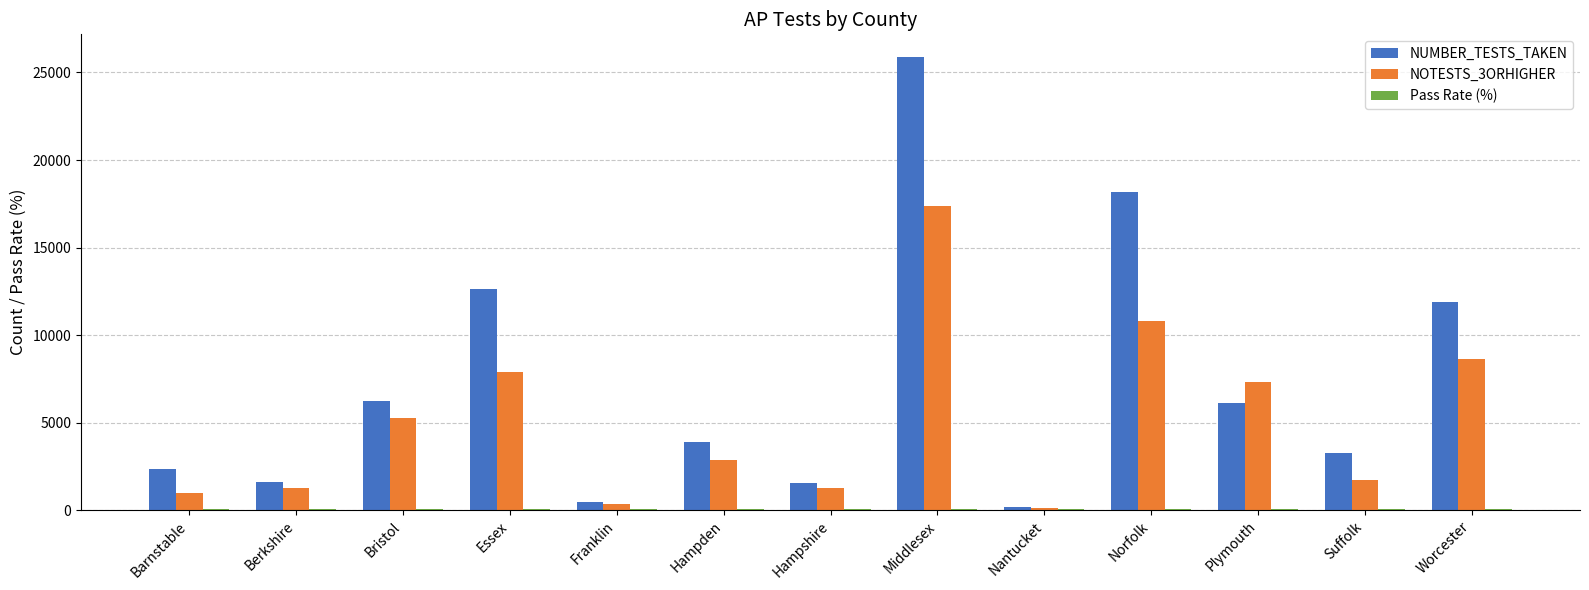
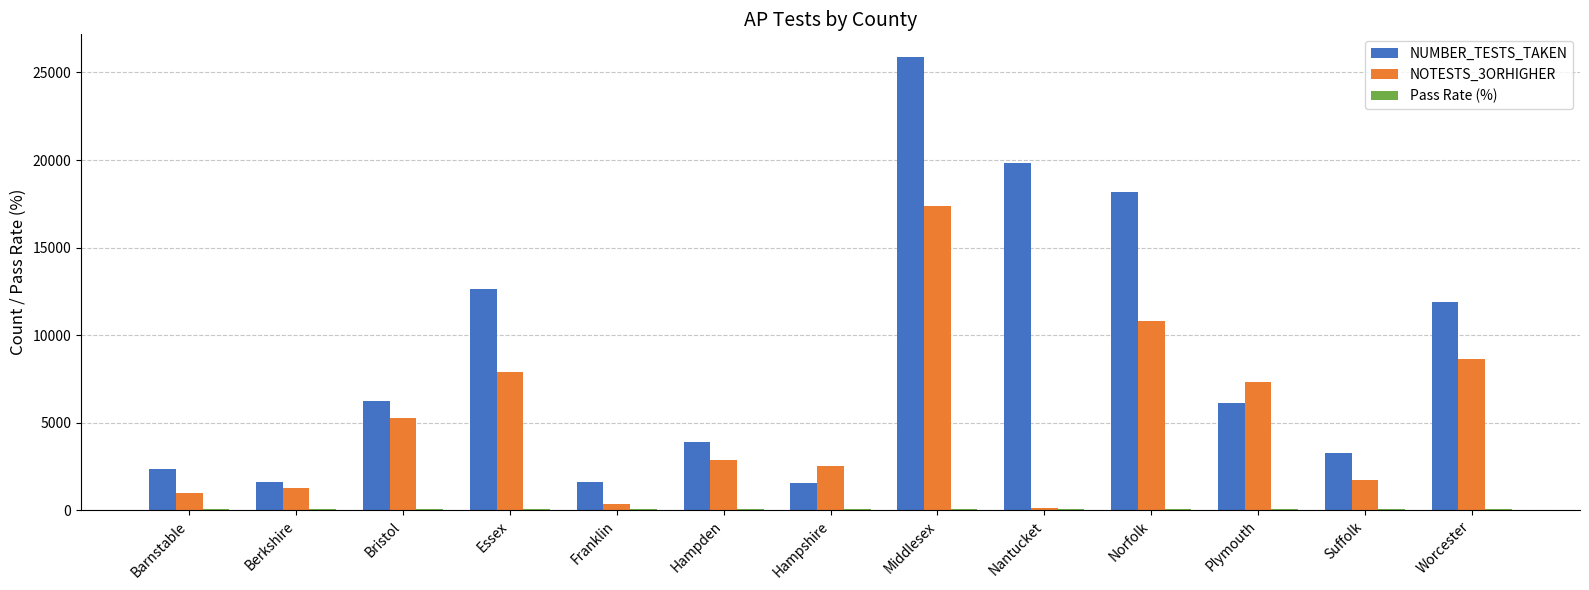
NUMBER_TESTS_TAKEN, Franklin: 400 -> 1600
NOTESTS_3ORHIGHER, Hampshire: 1300 -> 2500
NUMBER_TESTS_TAKEN, Nantucket: 200 -> 19800
